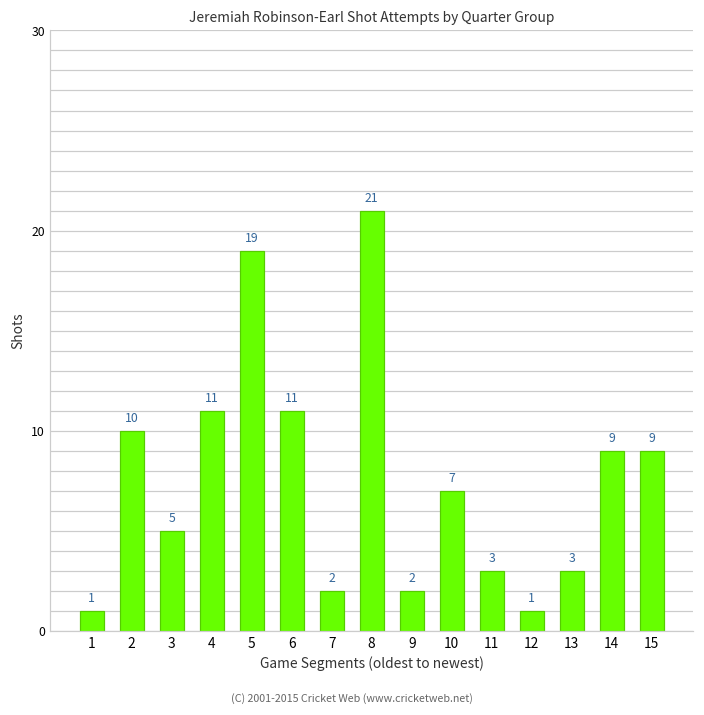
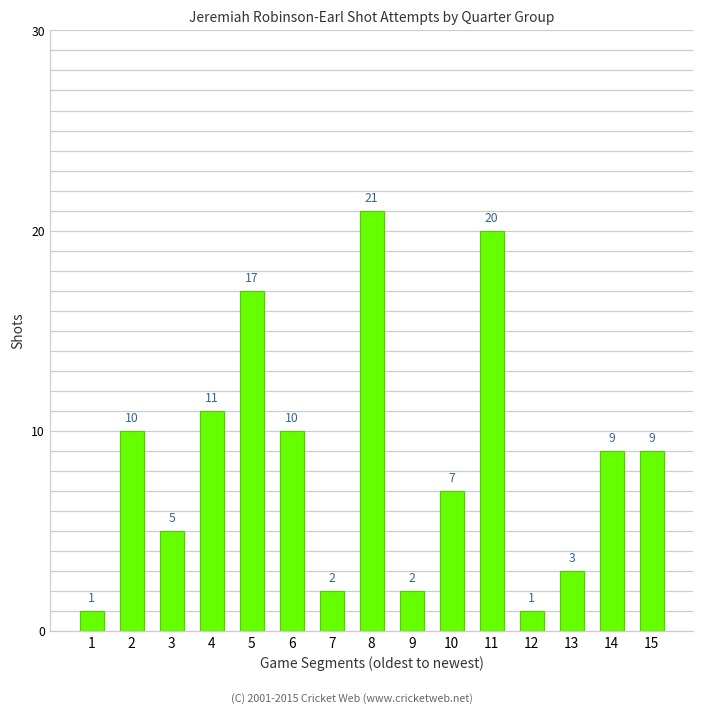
5: 19 -> 17
6: 11 -> 10
11: 3 -> 20
